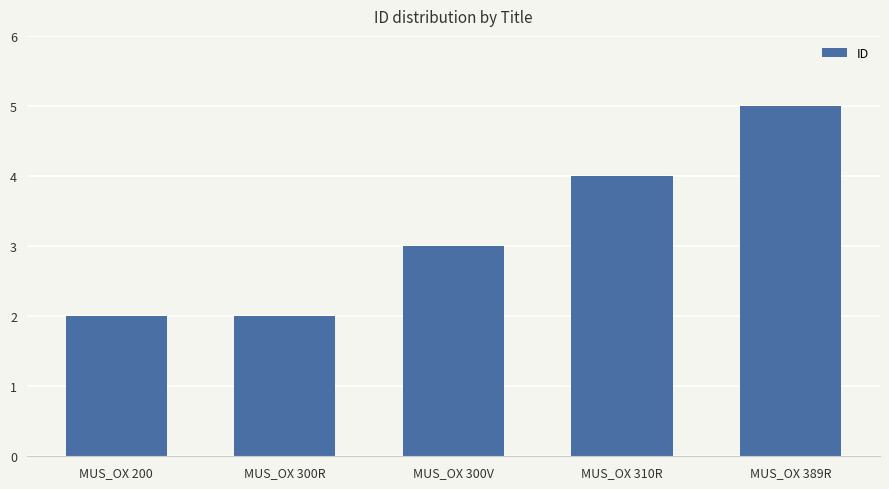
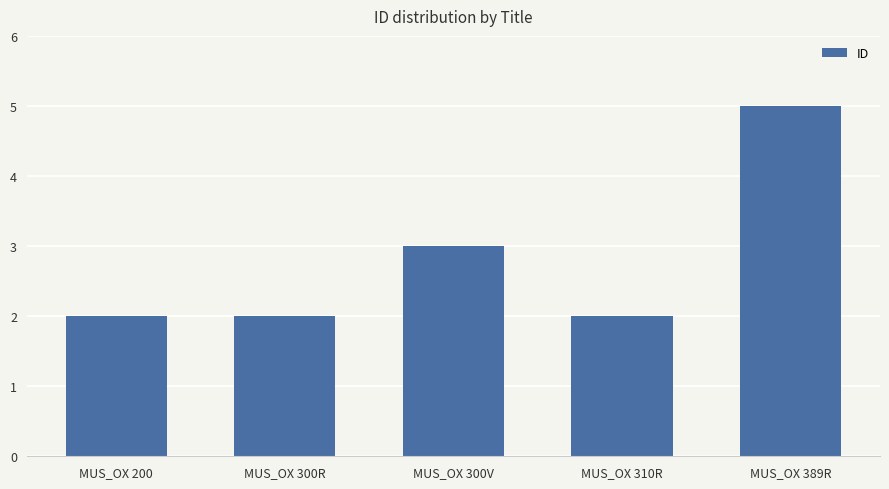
MUS_OX 310R: 4 -> 2
